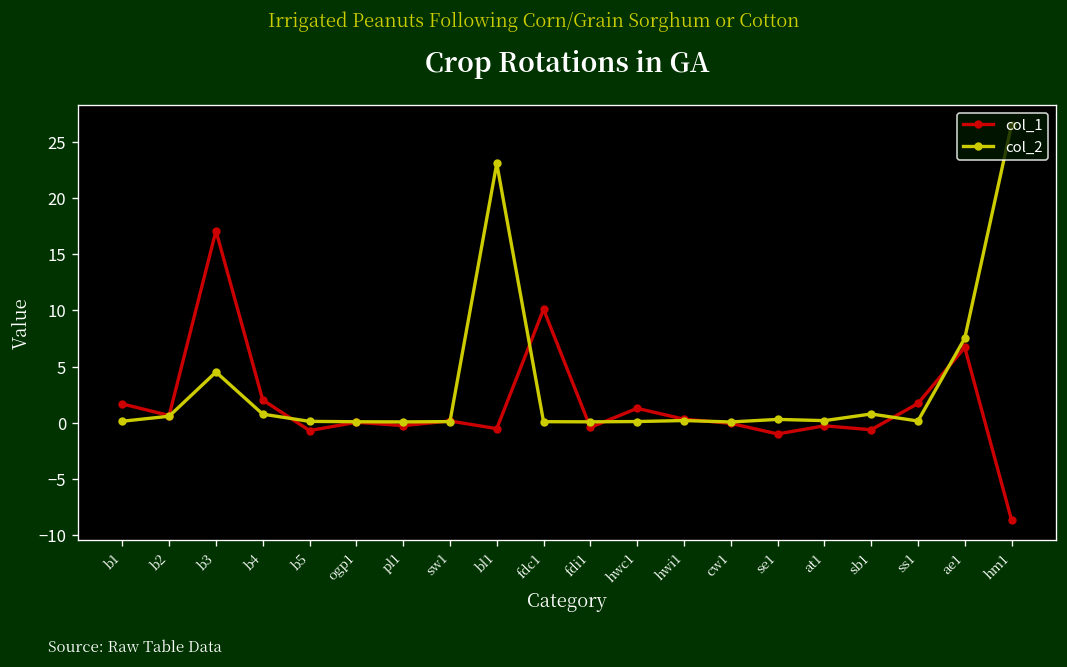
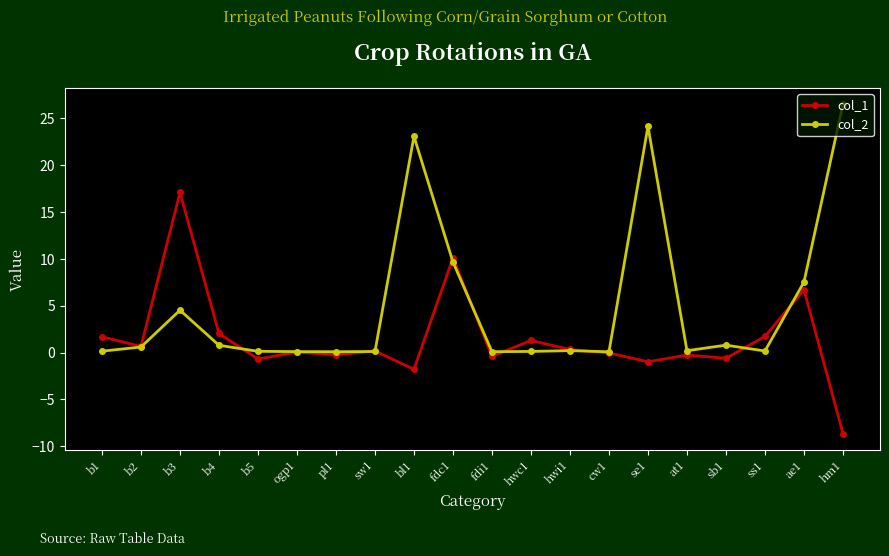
col_1, bl1: -1 -> -2
col_2, fdc1: 0 -> 10
col_2, se1: 0 -> 24
